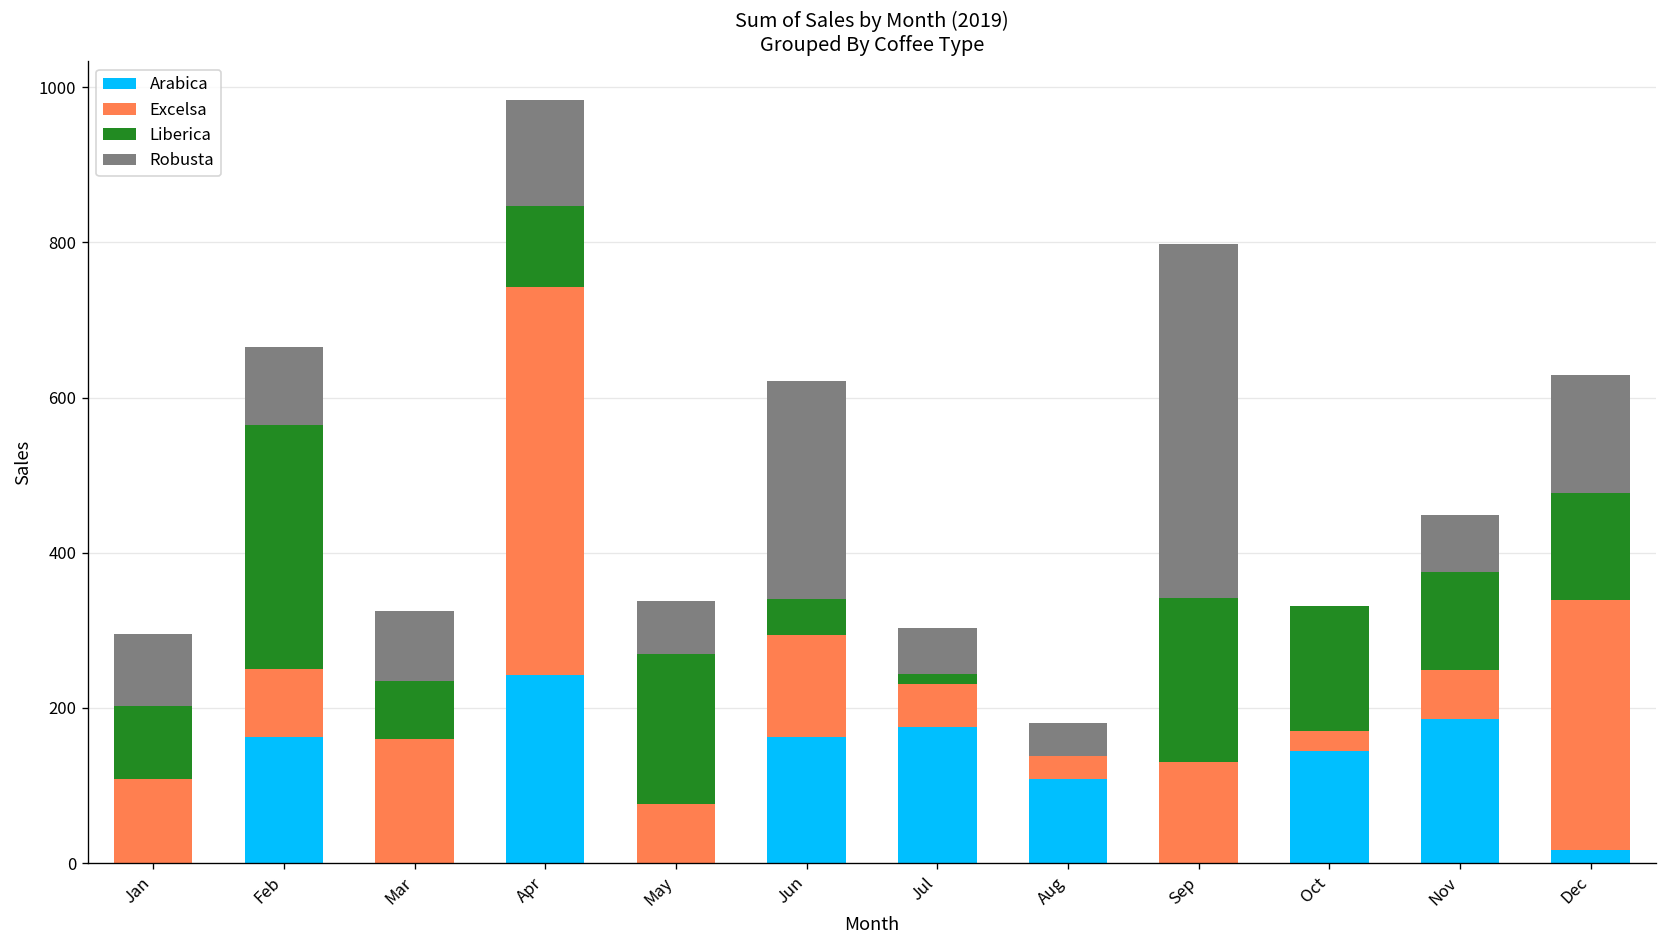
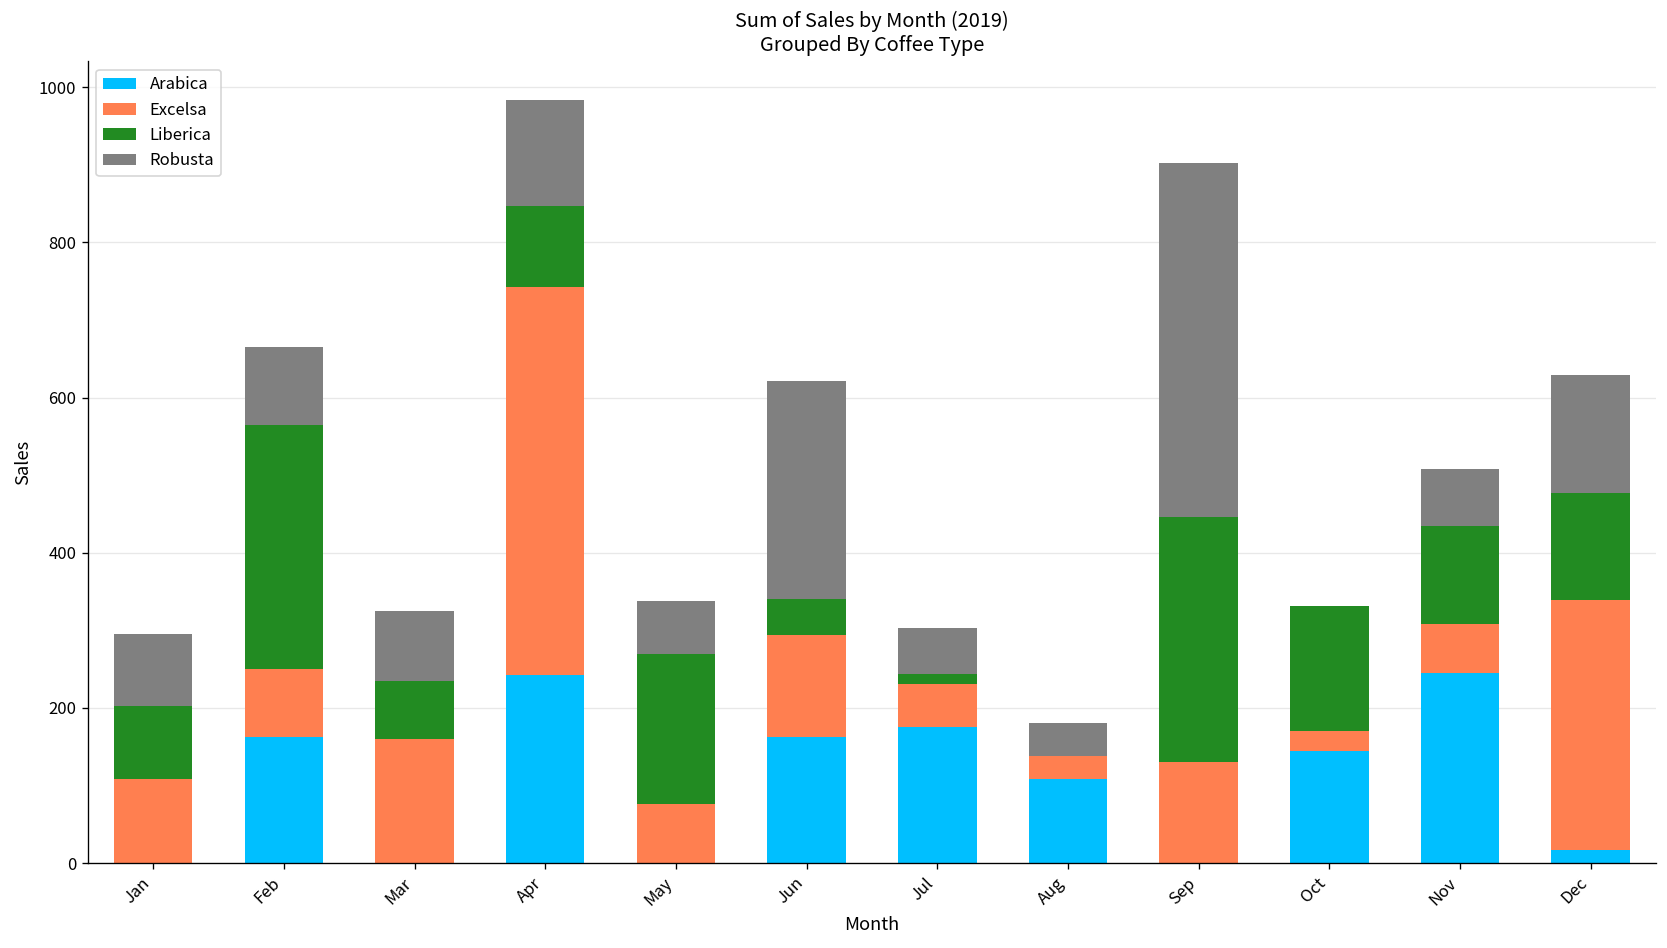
Liberica, Sep: 210 -> 320
Arabica, Nov: 190 -> 250
